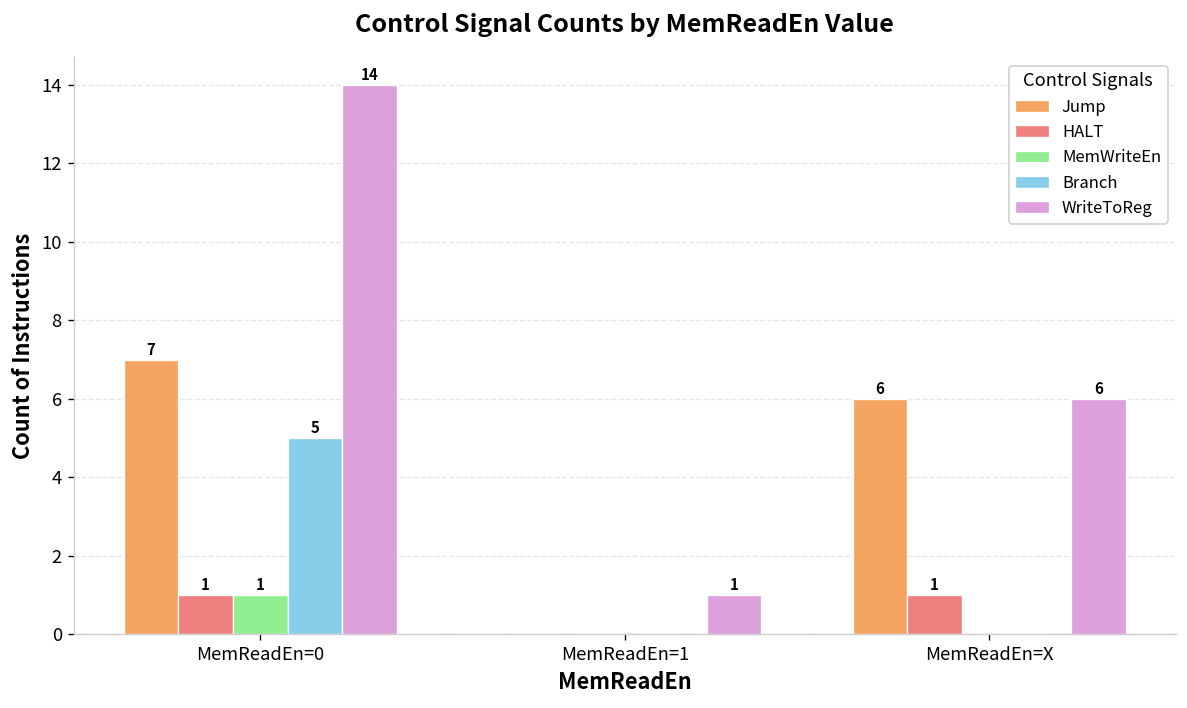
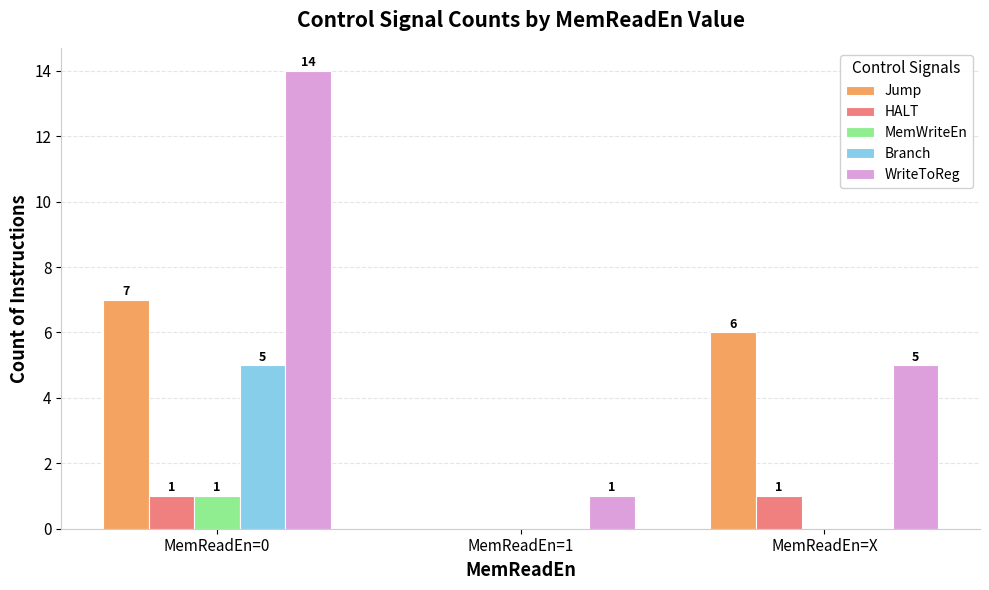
WriteToReg, MemReadEn=X: 6 -> 5
